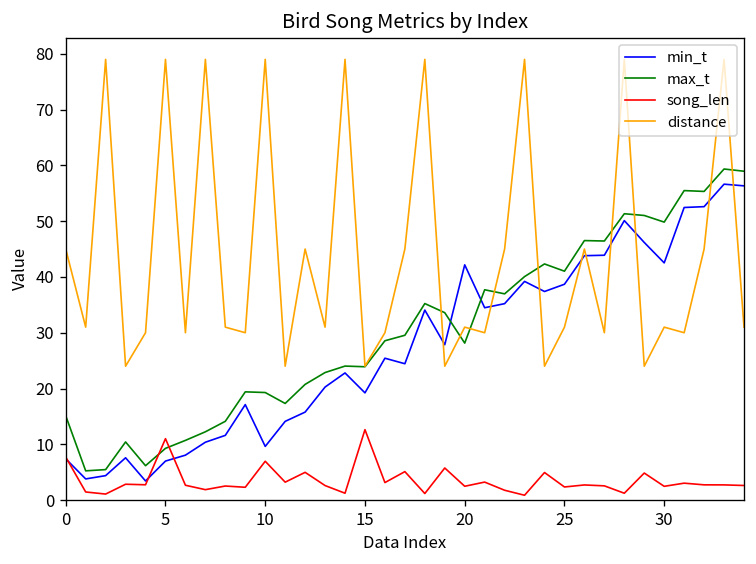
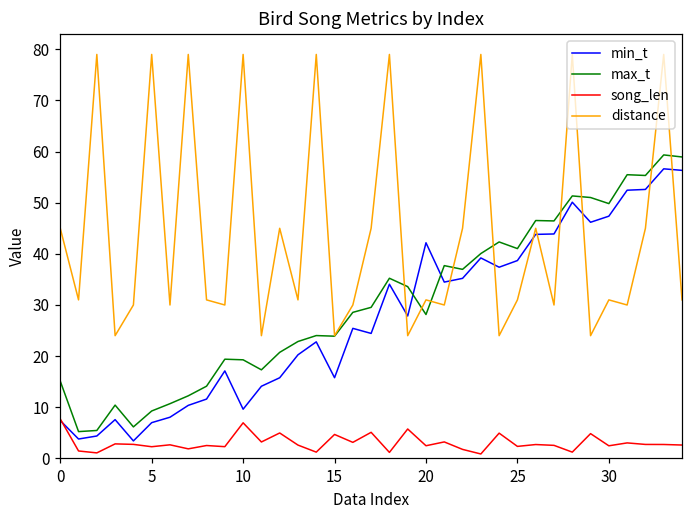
song_len, 5: 11 -> 2
min_t, 15: 19 -> 16
song_len, 15: 13 -> 5
min_t, 30: 43 -> 47
